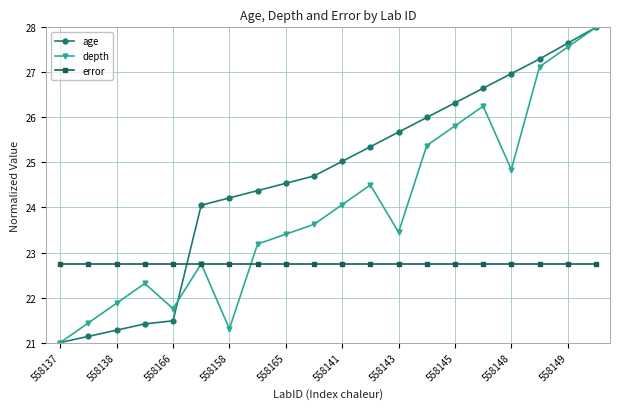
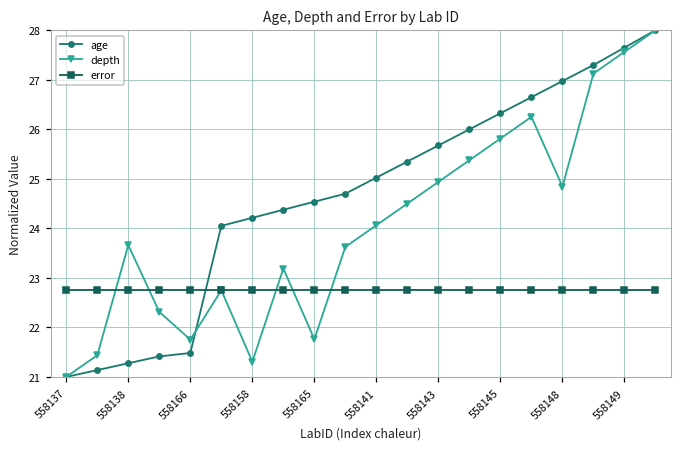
depth, 558138: 21.9 -> 23.7
depth, 558165: 23.4 -> 21.8
depth, 558143: 23.5 -> 24.9
